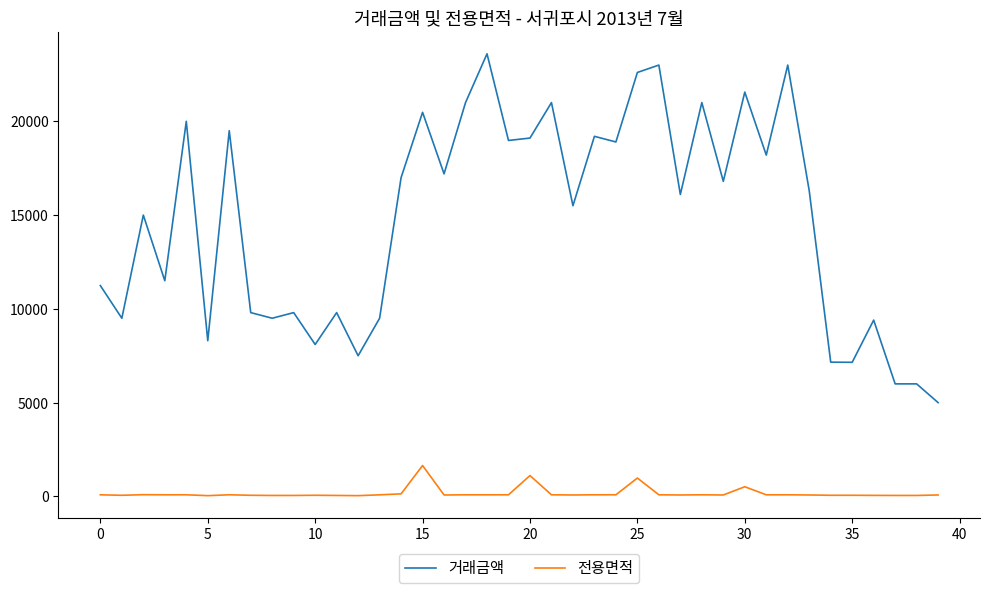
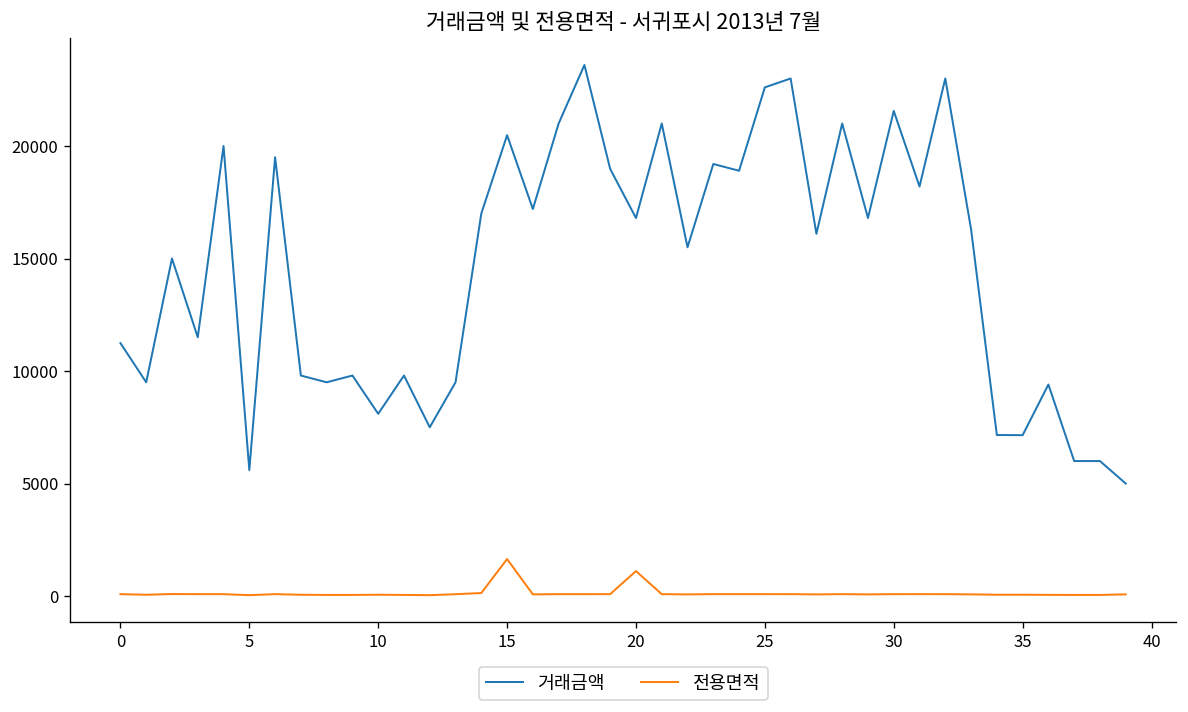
거래금액, 5: 8300 -> 5600
거래금액, 20: 19100 -> 16800
전용면적, 25: 1000 -> 100
전용면적, 30: 500 -> 100
